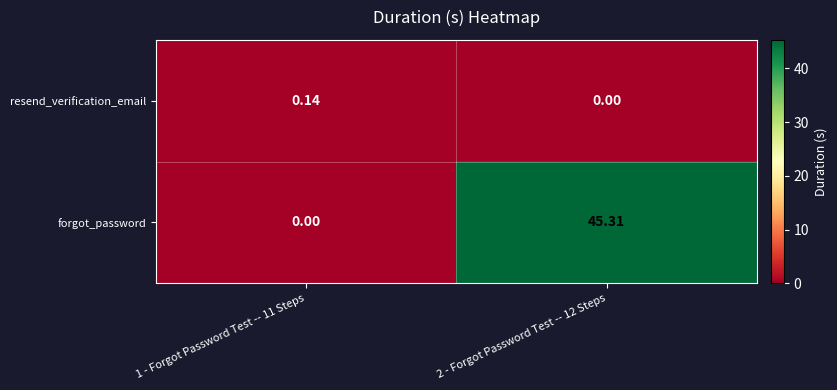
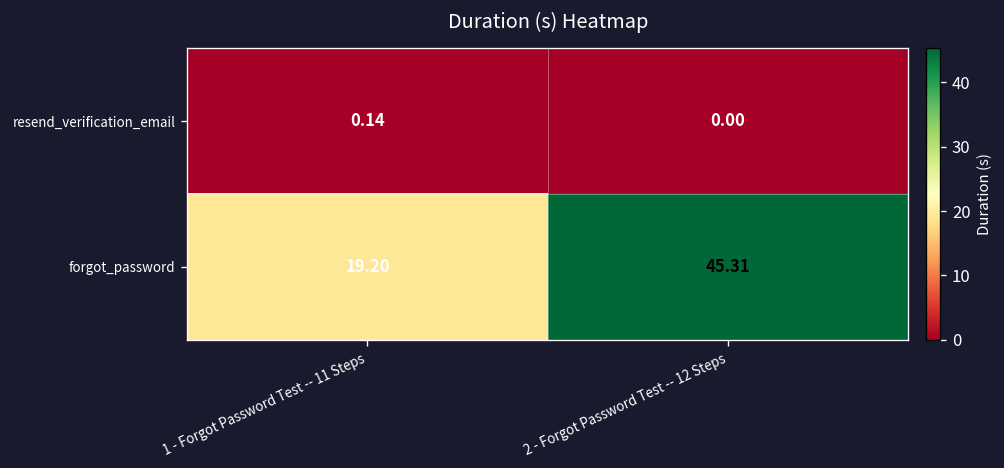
forgot_password, 1 - Forgot Password Test -- 11 Steps: 0.00 -> 19.20
